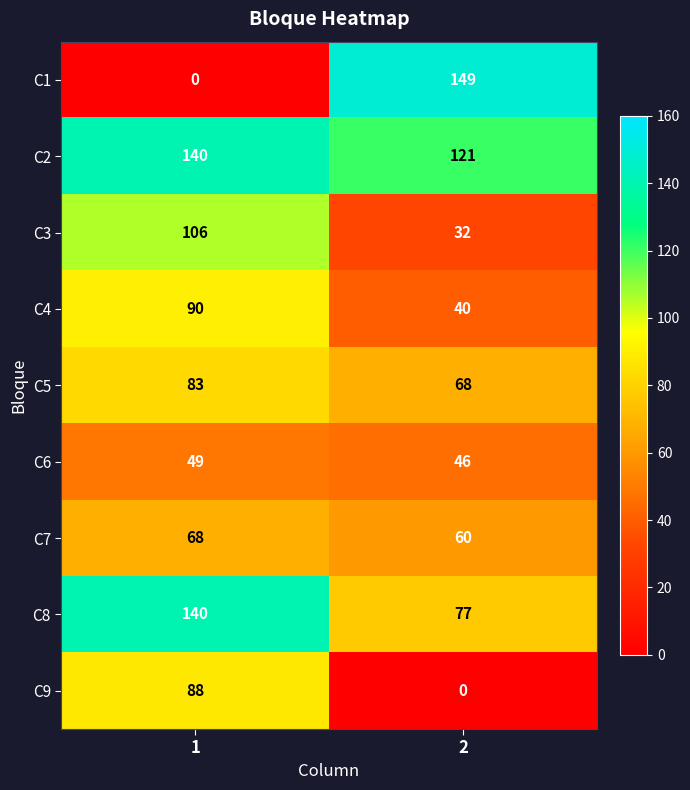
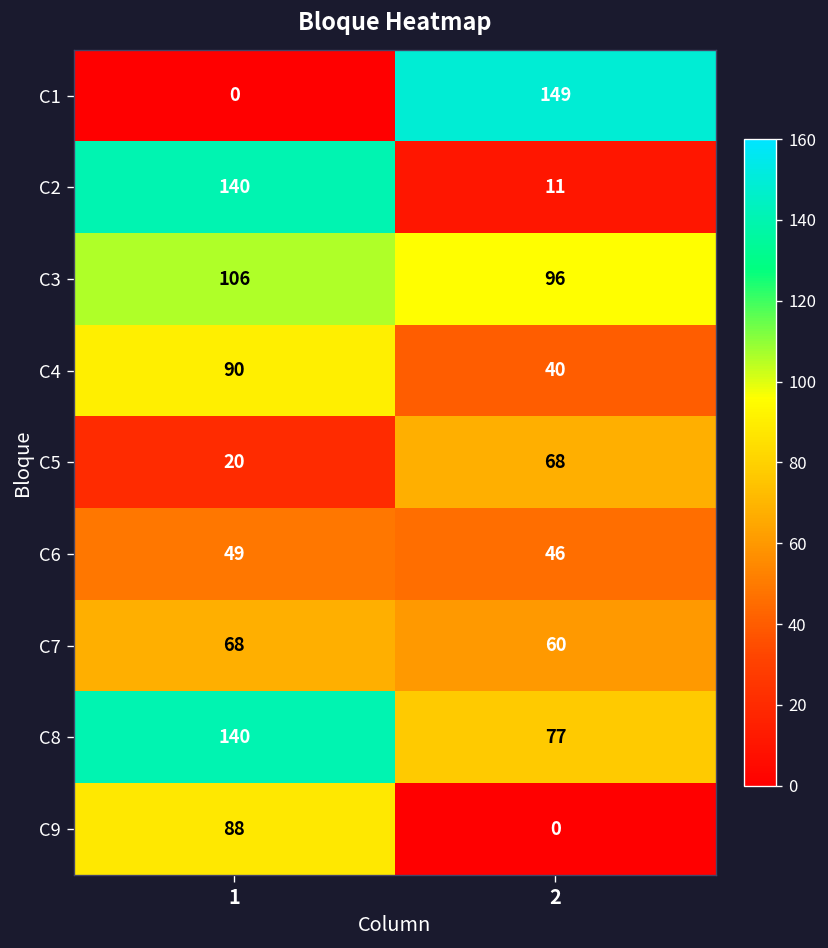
C2, 2: 121 -> 11
C3, 2: 32 -> 96
C5, 1: 83 -> 20
